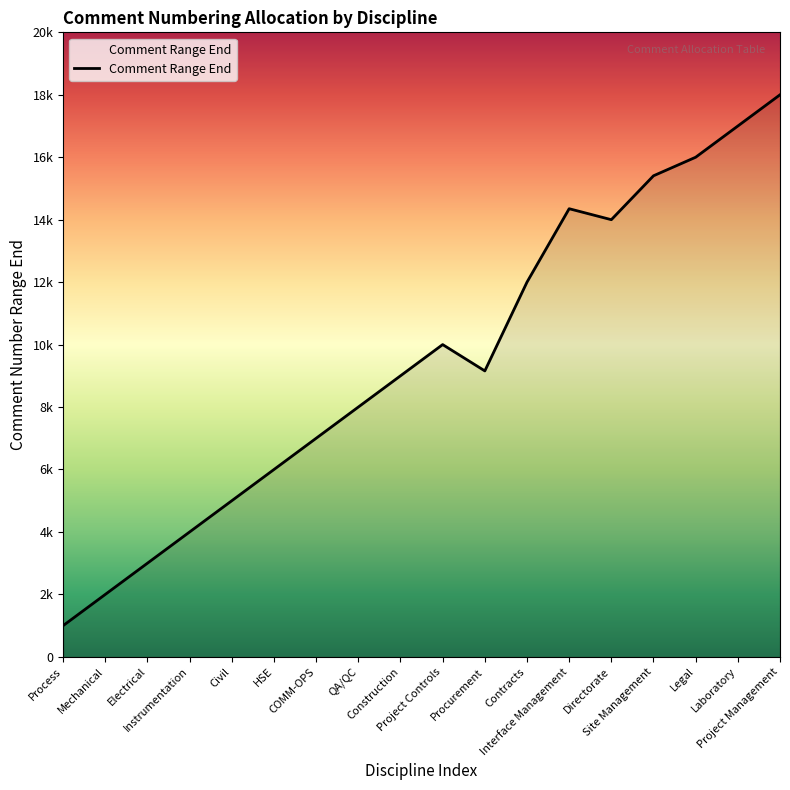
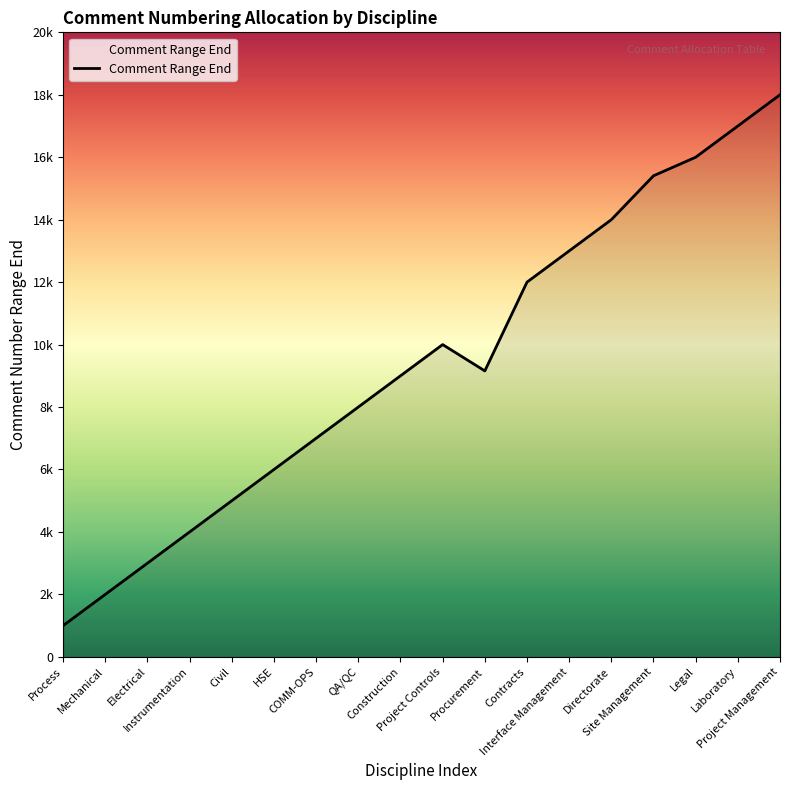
Interface Management: 14400 -> 13000
